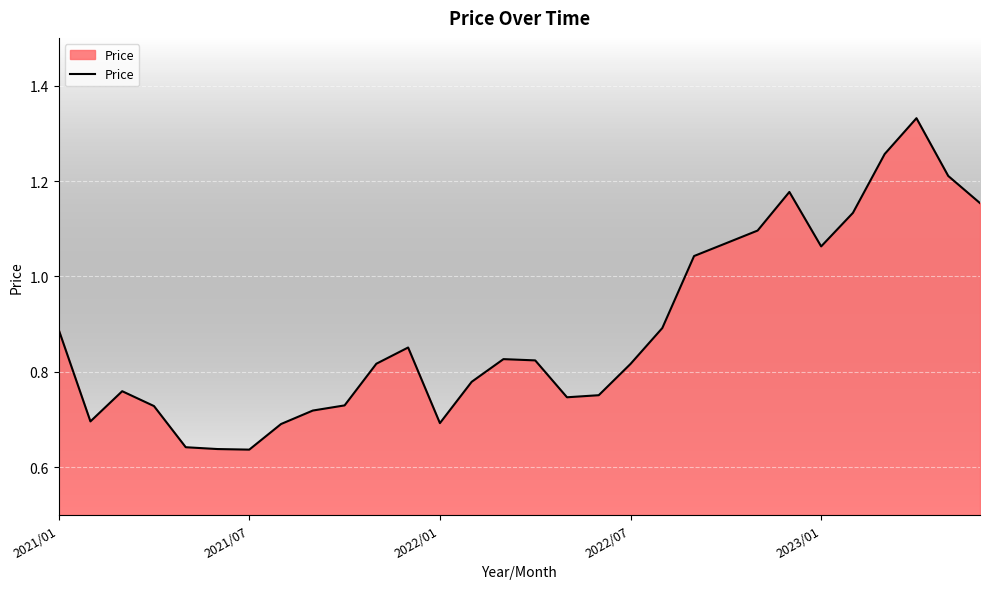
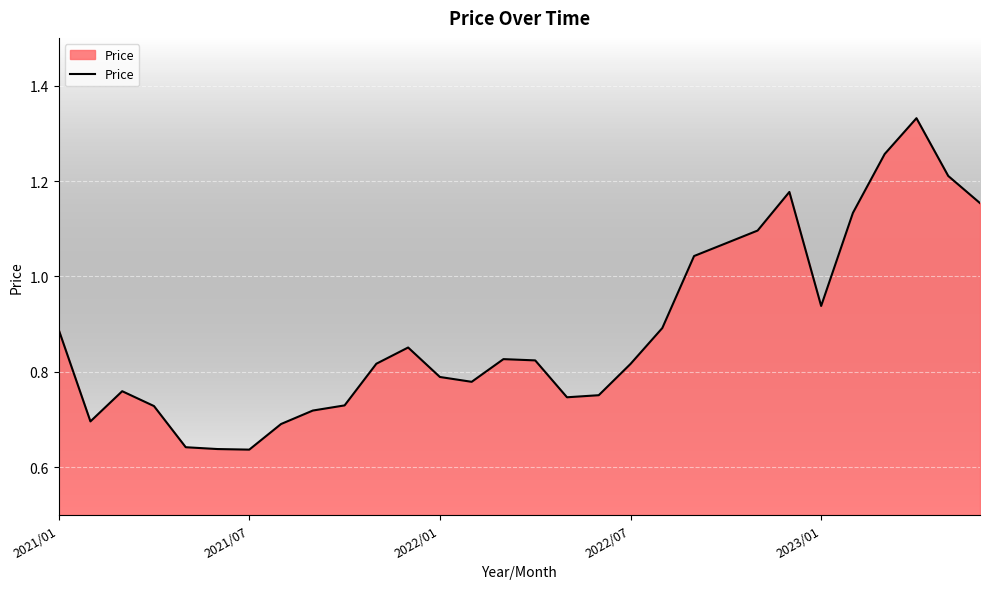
2022/01: 0.69 -> 0.79
2023/01: 1.06 -> 0.94
